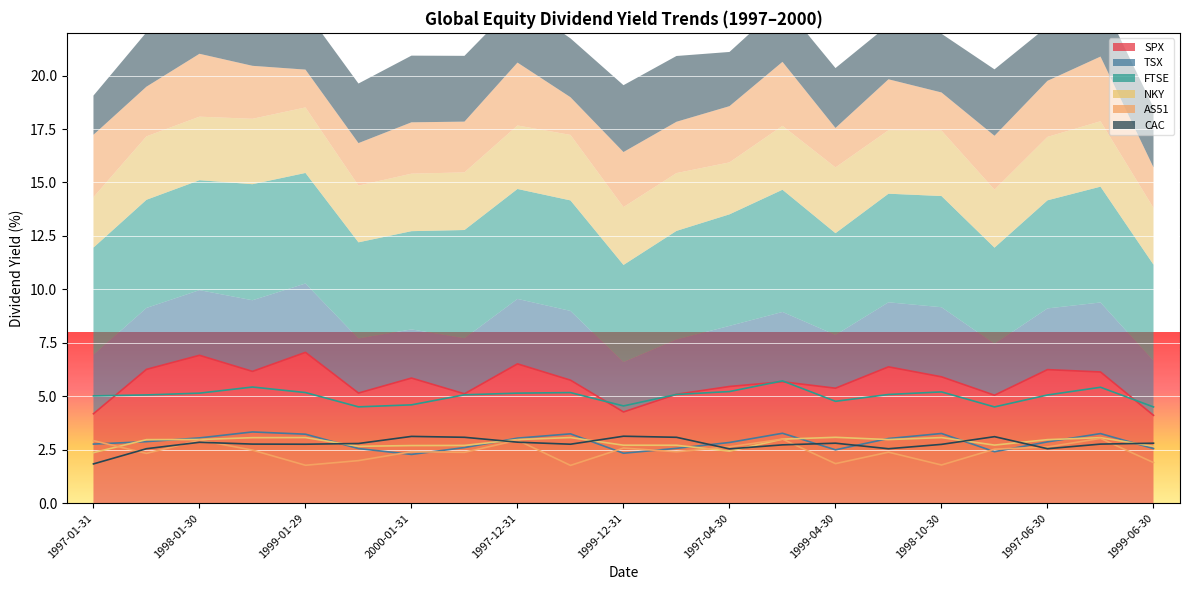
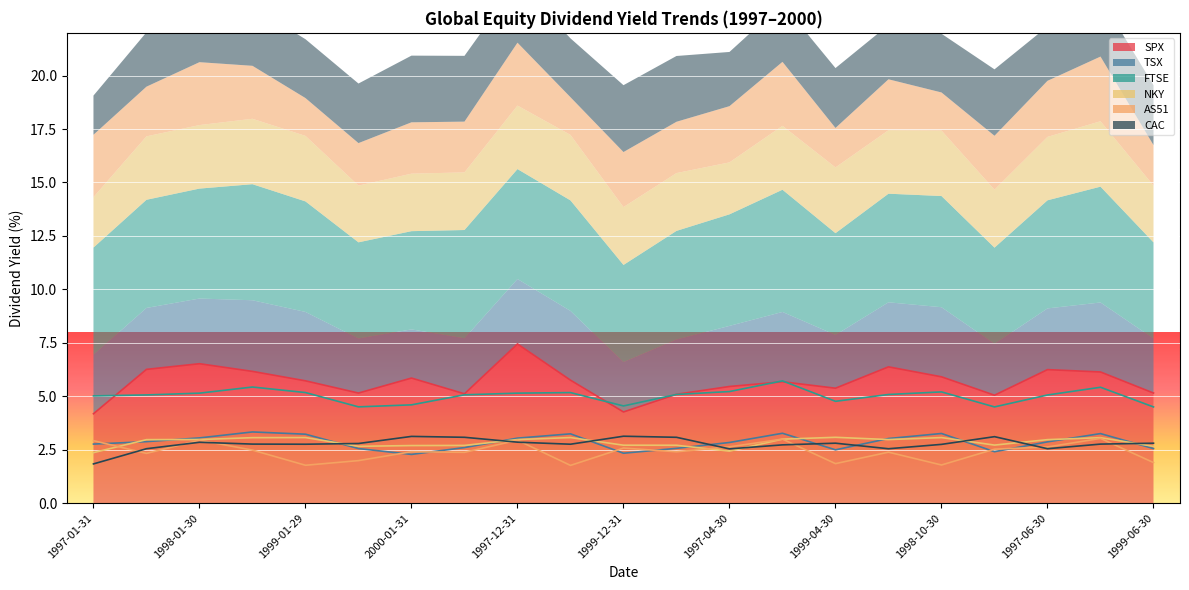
SPX, 1998-01-30: 6.9 -> 6.5
SPX, 1999-01-29: 7.1 -> 5.7
SPX, 1997-12-31: 6.5 -> 7.4
SPX, 1999-06-30: 4.1 -> 5.1
